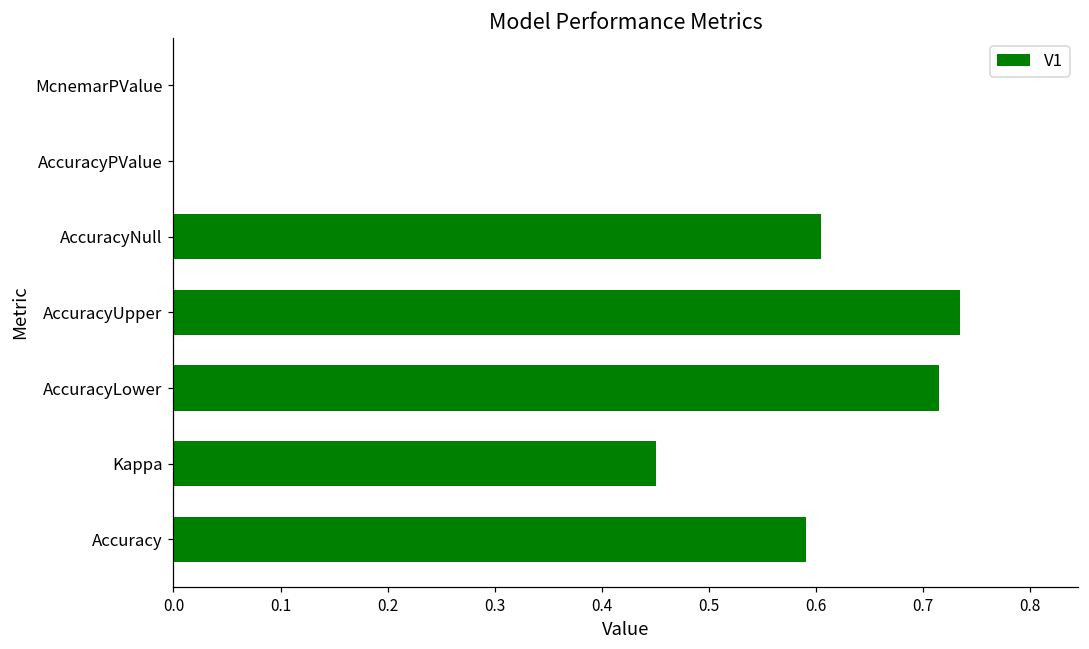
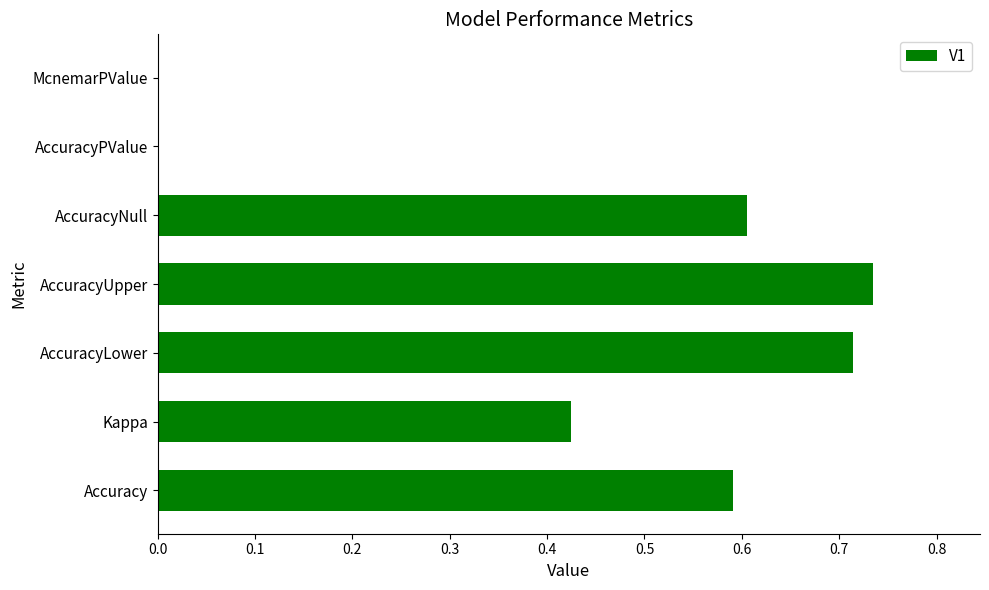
Kappa: 0.45 -> 0.42
